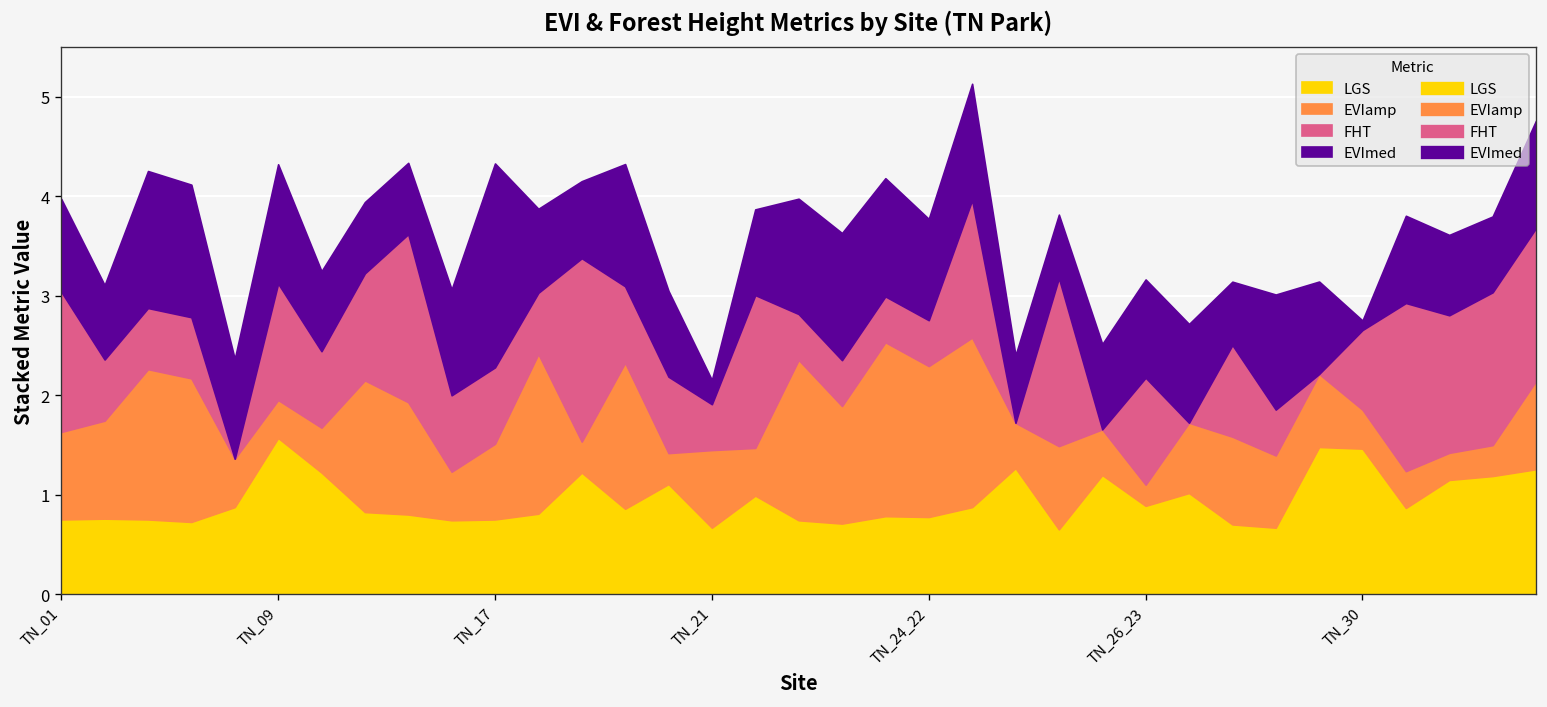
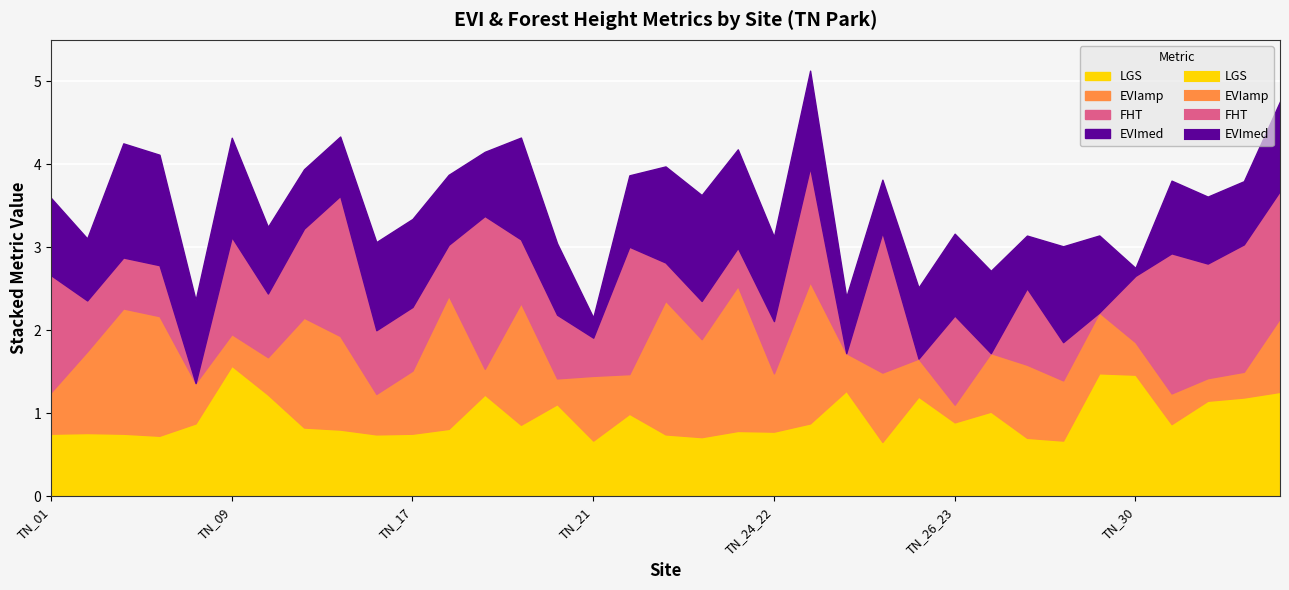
EVIamp, TN_01: 0.9 -> 0.5
EVImed, TN_17: 2.0 -> 1.1
EVIamp, TN_24_22: 1.5 -> 0.7
FHT, TN_24_22: 0.5 -> 0.6
